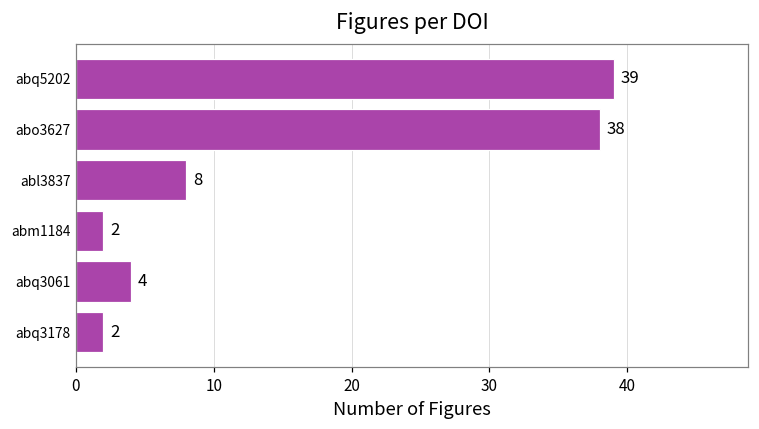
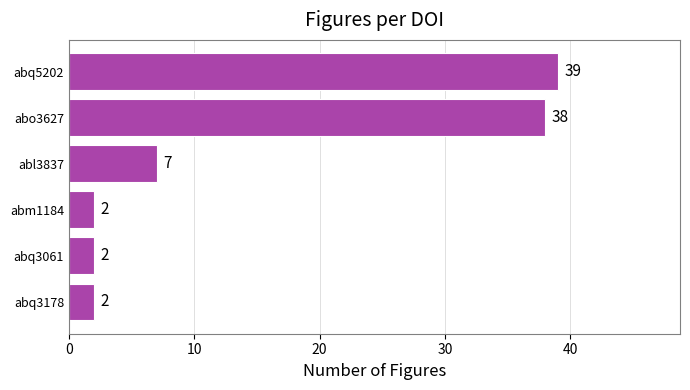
abl3837: 8 -> 7
abq3061: 4 -> 2
